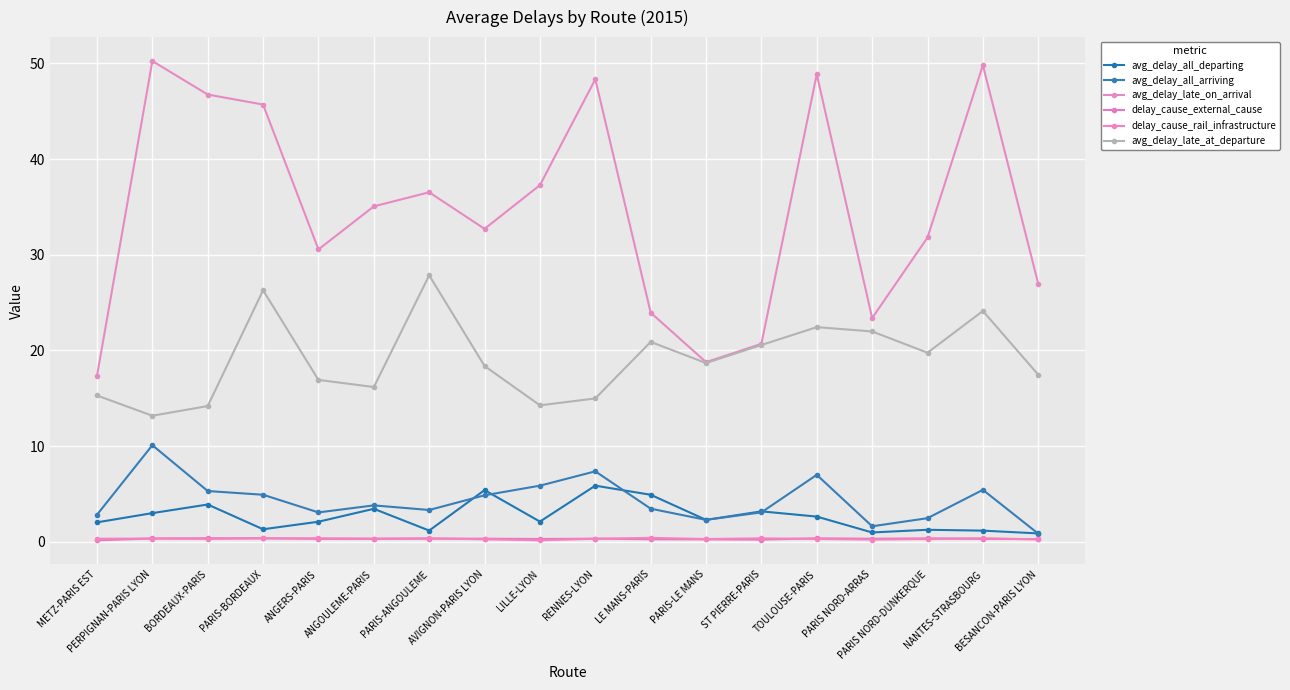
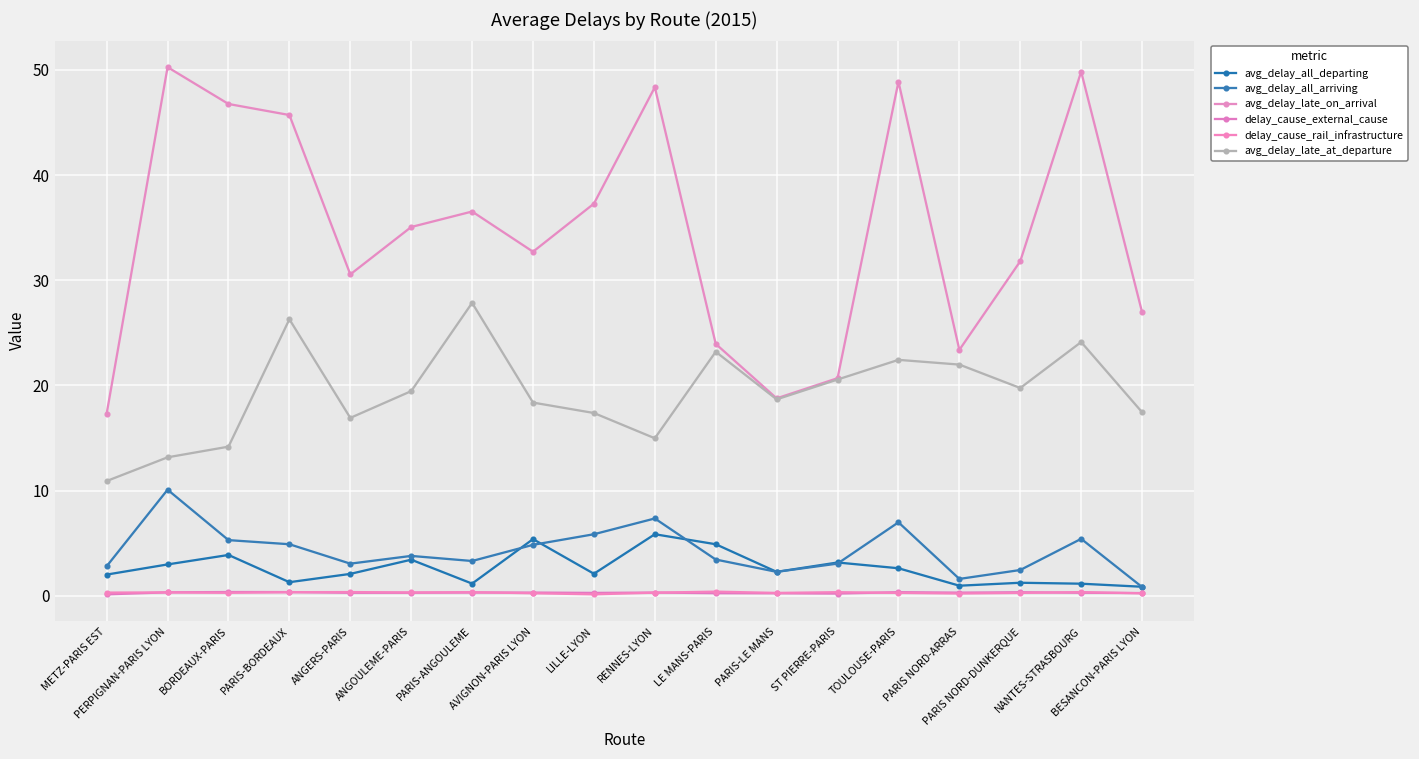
avg_delay_late_at_departure, METZ-PARIS EST: 15 -> 11
avg_delay_late_at_departure, ANGOULEME-PARIS: 16 -> 19
avg_delay_late_at_departure, LILLE-LYON: 14 -> 17
avg_delay_late_at_departure, LE MANS-PARIS: 21 -> 23
